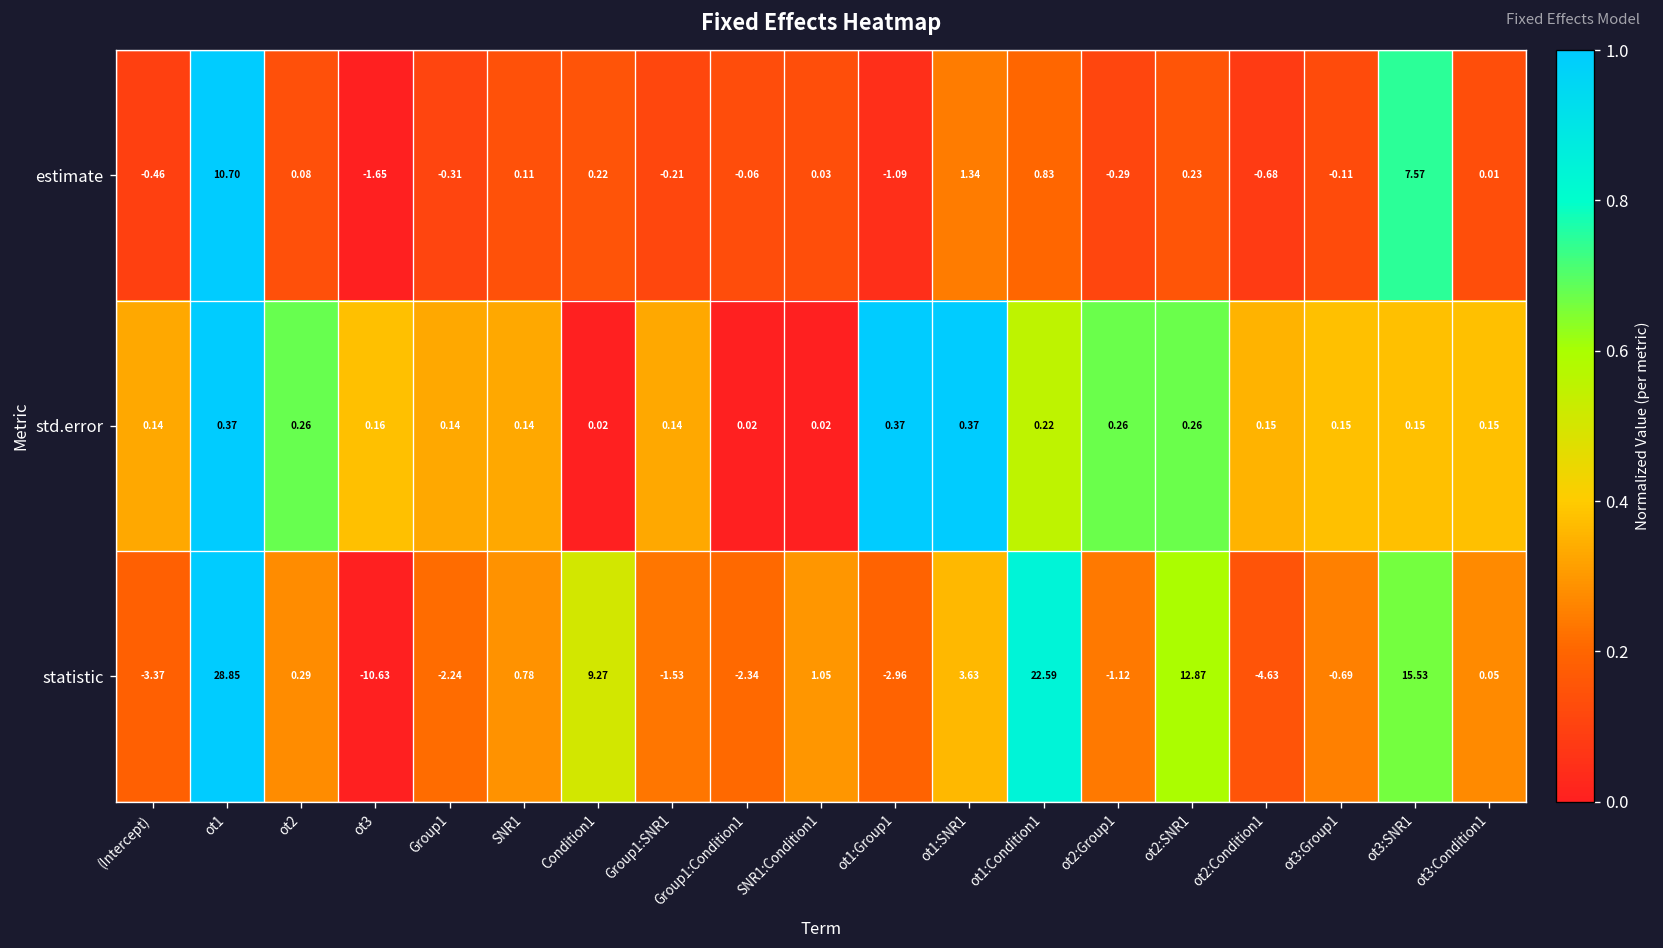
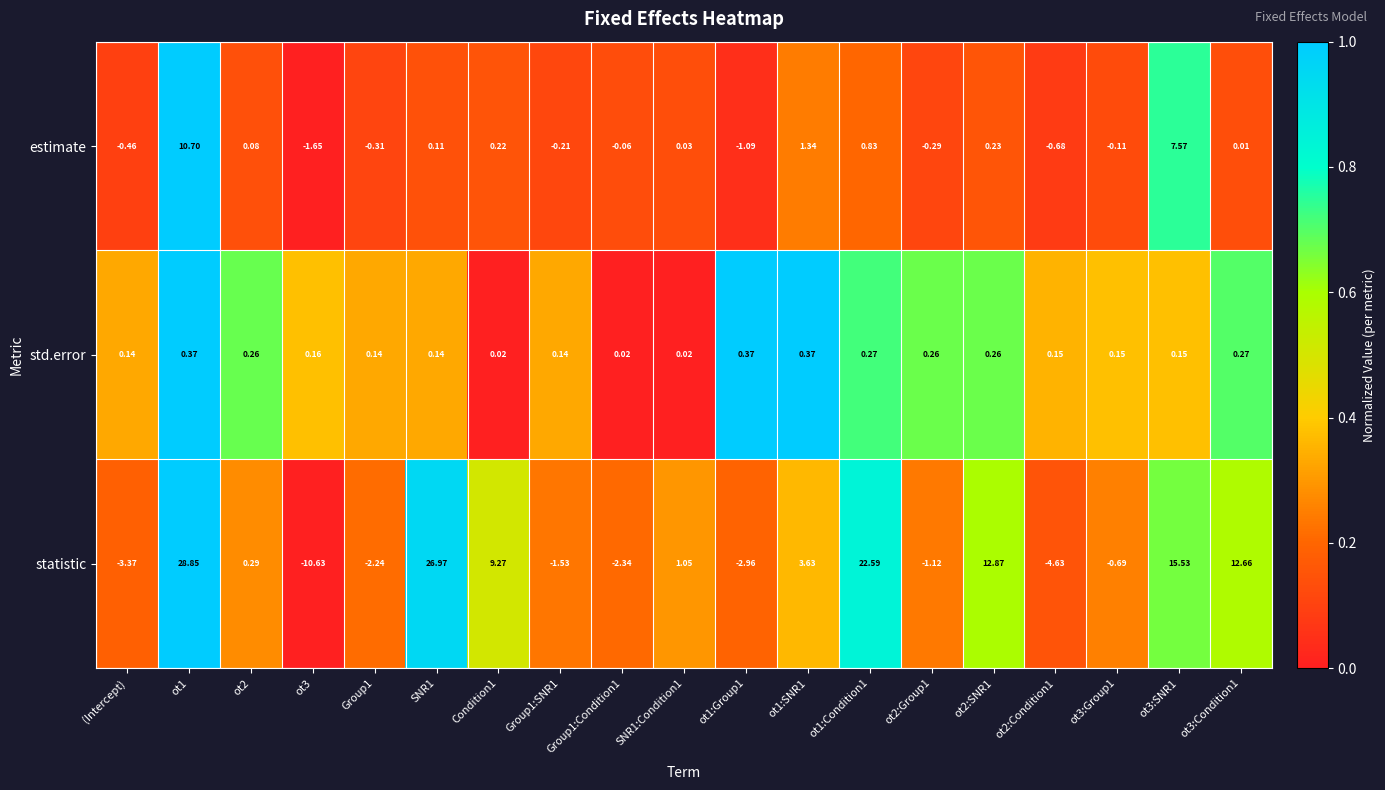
std.error, ot1:Condition1: 0.22 -> 0.27
std.error, ot3:Condition1: 0.15 -> 0.27
statistic, SNR1: 0.78 -> 26.97
statistic, ot3:Condition1: 0.05 -> 12.66
